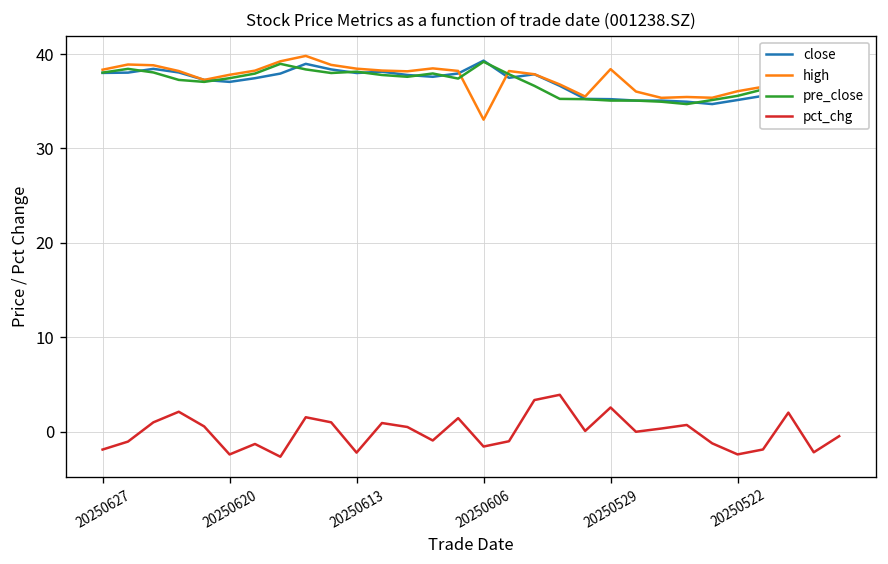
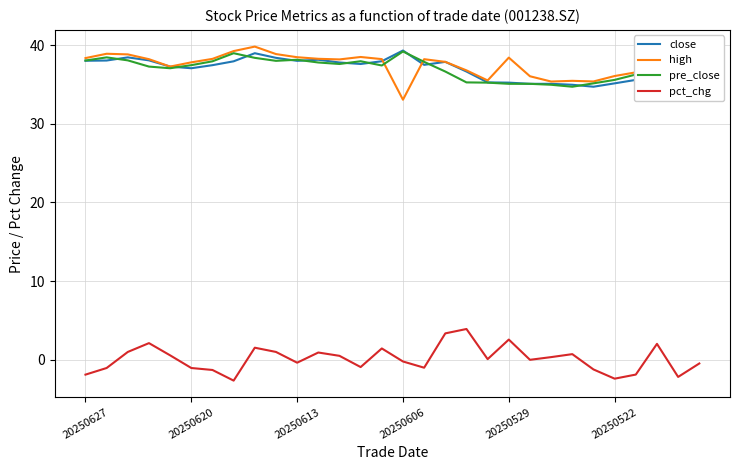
pct_chg, 20250620: -2 -> -1
pct_chg, 20250613: -2 -> 0
pct_chg, 20250606: -2 -> 0
